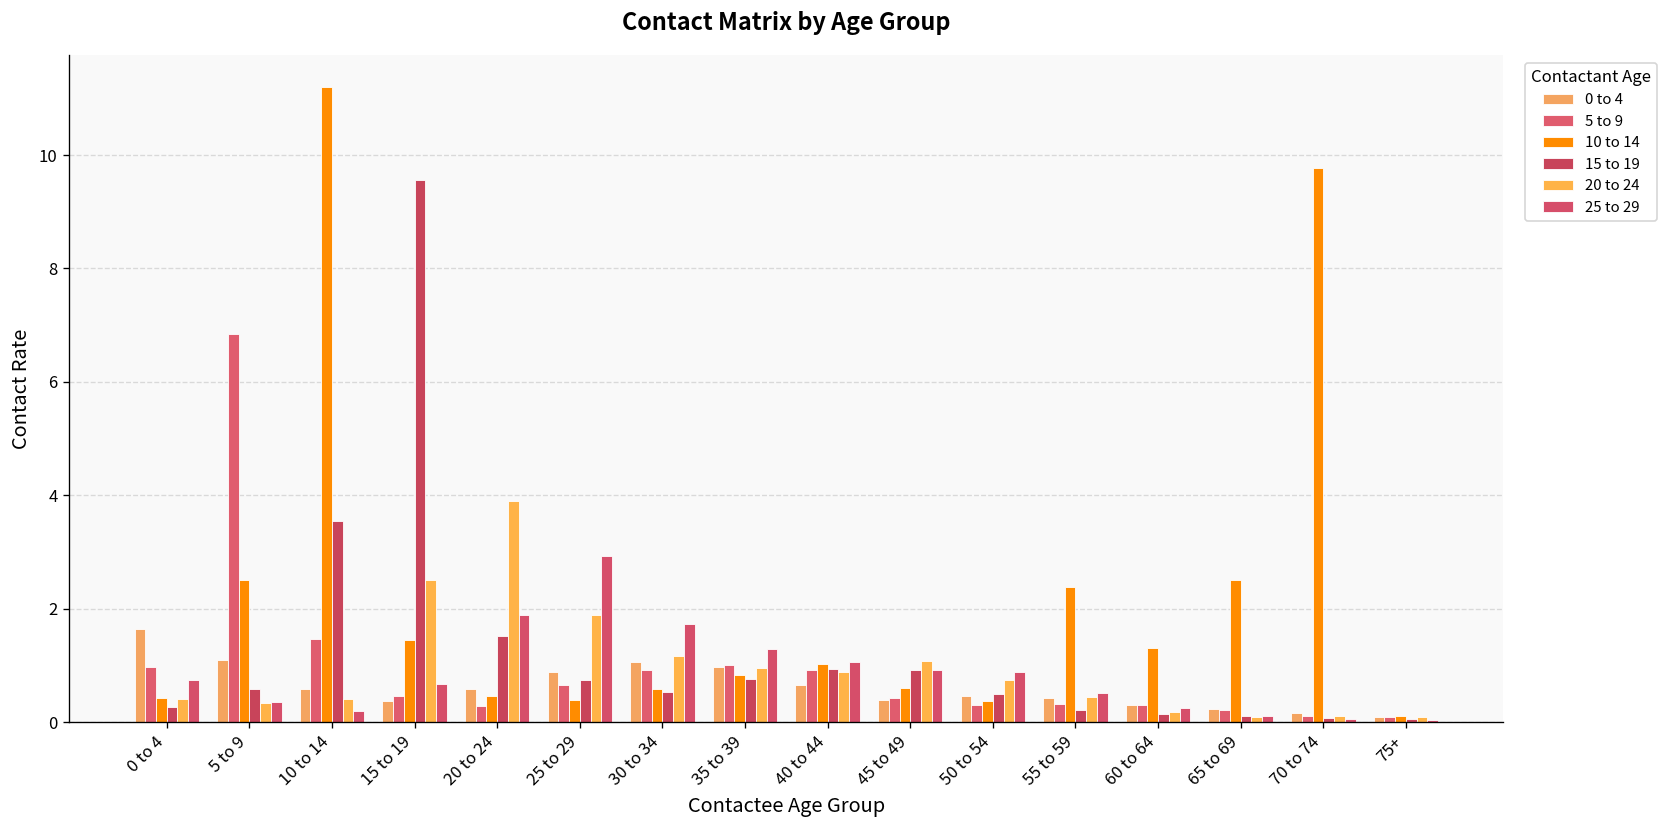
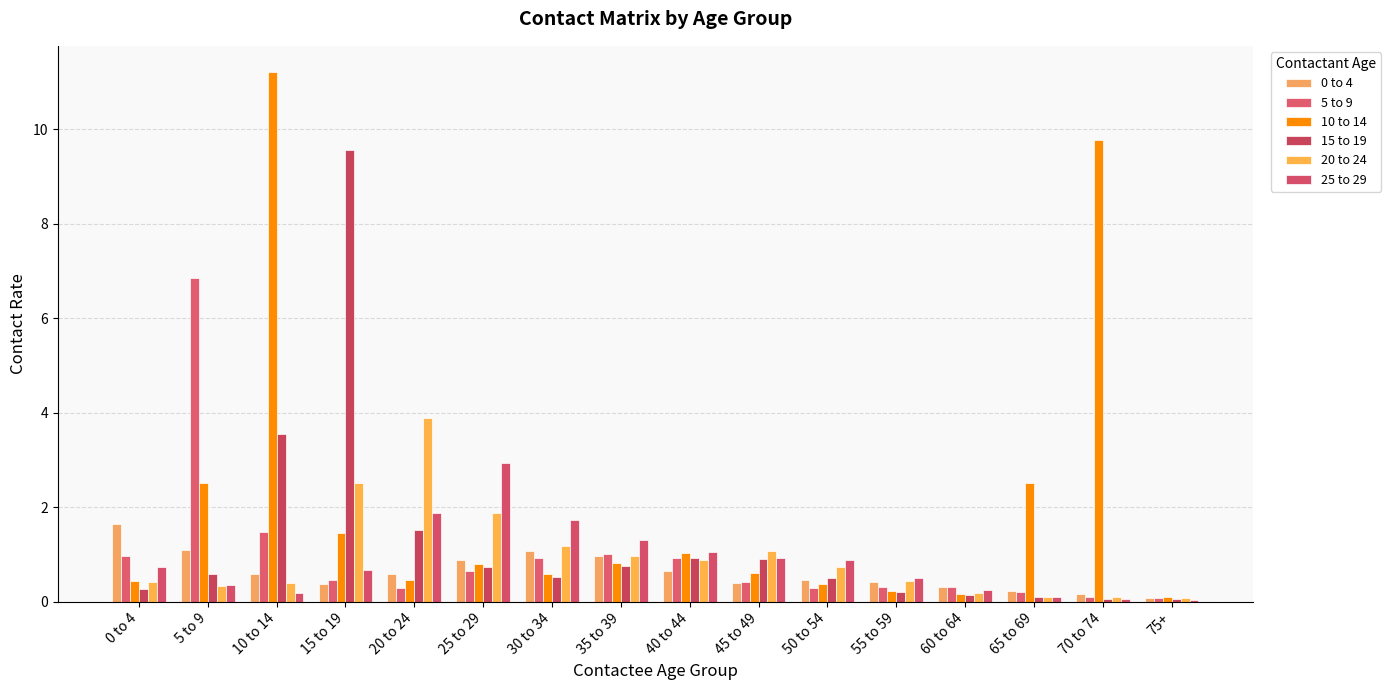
10 to 14, 25 to 29: 0.4 -> 0.8
10 to 14, 55 to 59: 2.4 -> 0.2
10 to 14, 60 to 64: 1.3 -> 0.2
